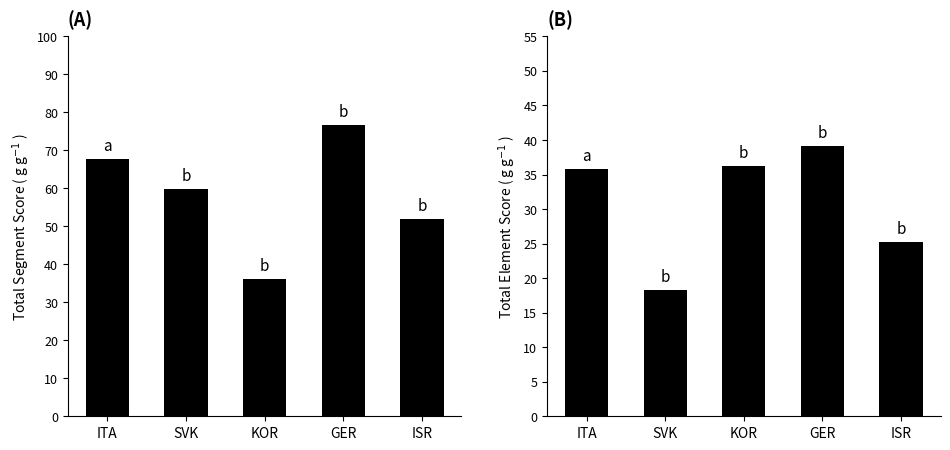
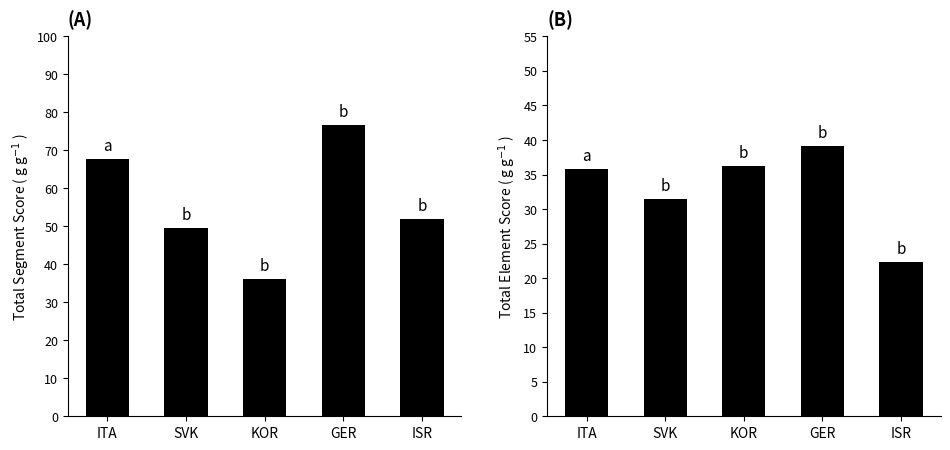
(A), SVK: 60 -> 50
(B), SVK: 18 -> 31
(B), ISR: 25 -> 22
